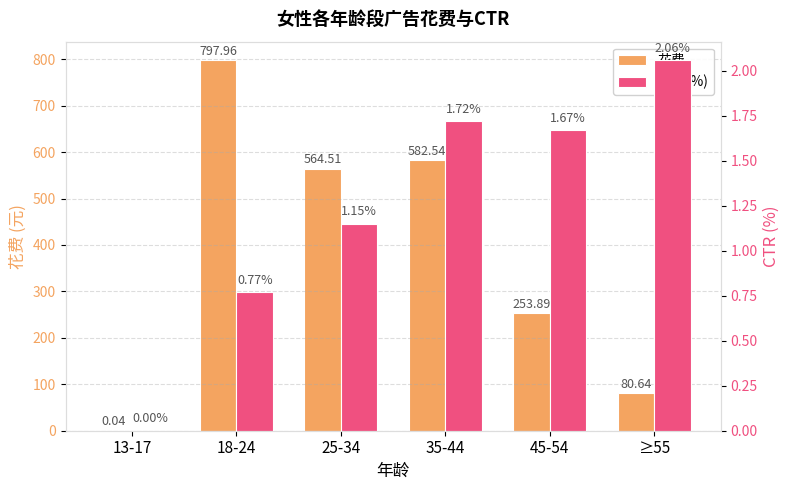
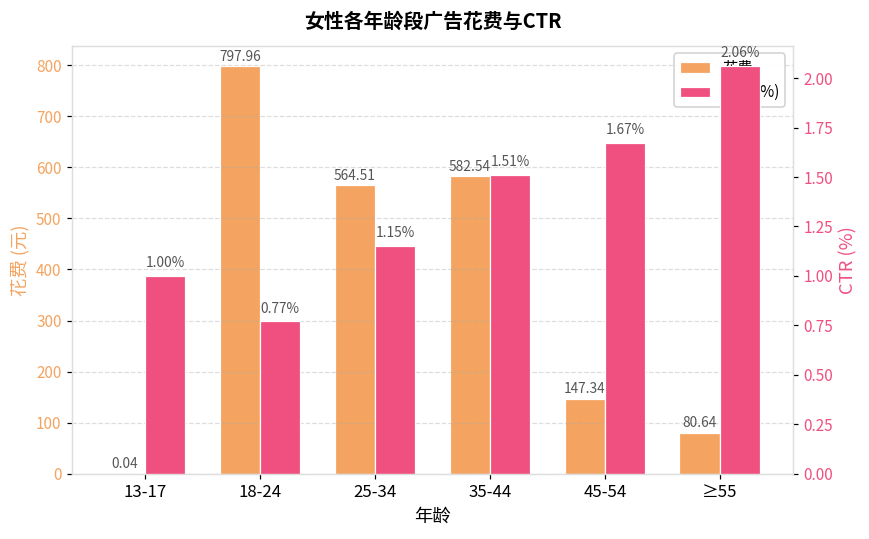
花费, 45-54: 253.89 -> 147.34
CTR (%), 13-17: 0.00% -> 1.00%
CTR (%), 35-44: 1.72% -> 1.51%
